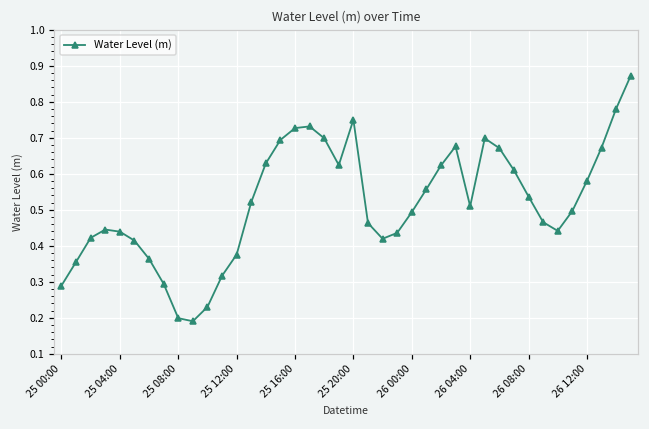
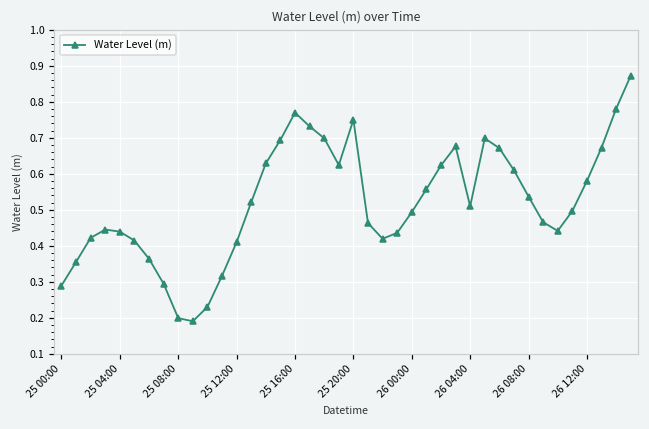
25 12:00: 0.38 -> 0.41
25 16:00: 0.73 -> 0.77
